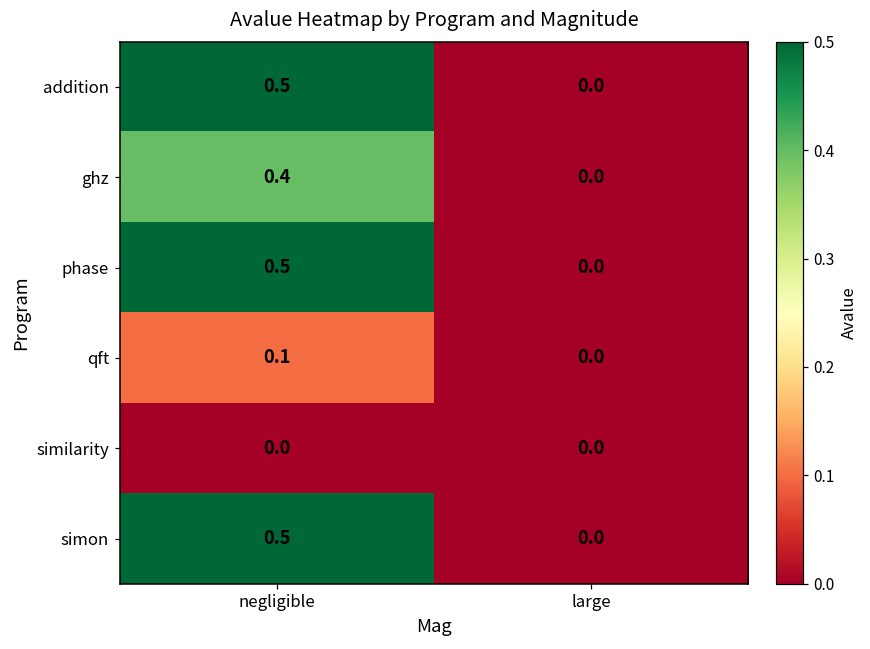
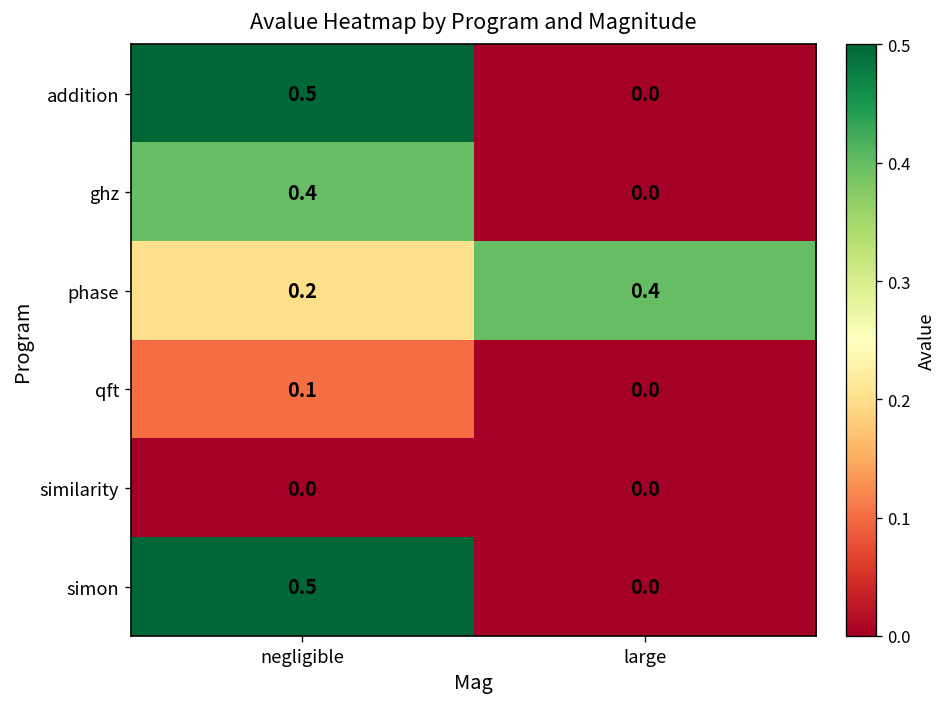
phase, negligible: 0.5 -> 0.2
phase, large: 0.0 -> 0.4
